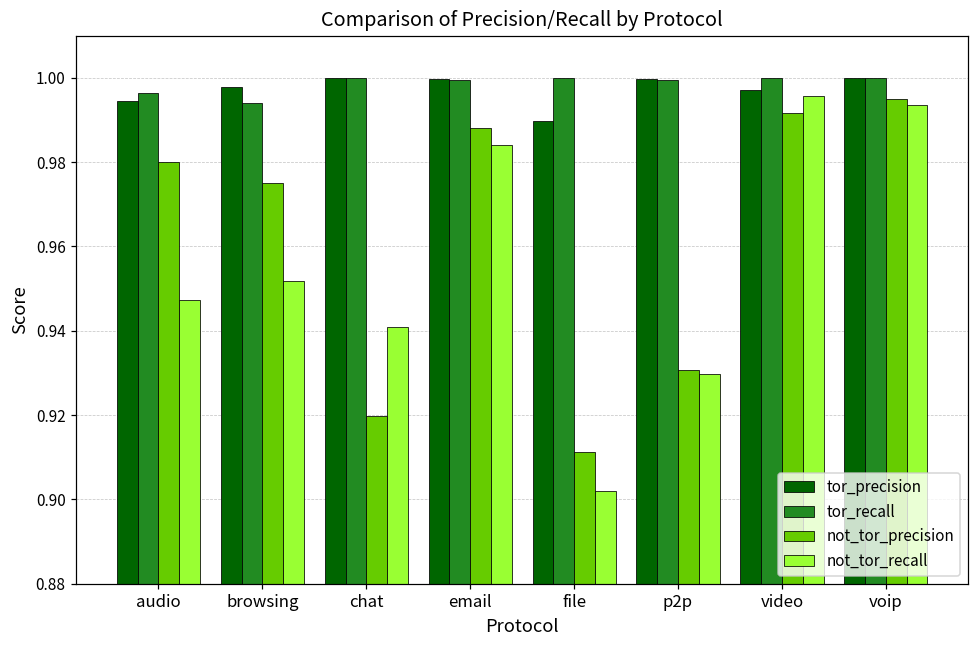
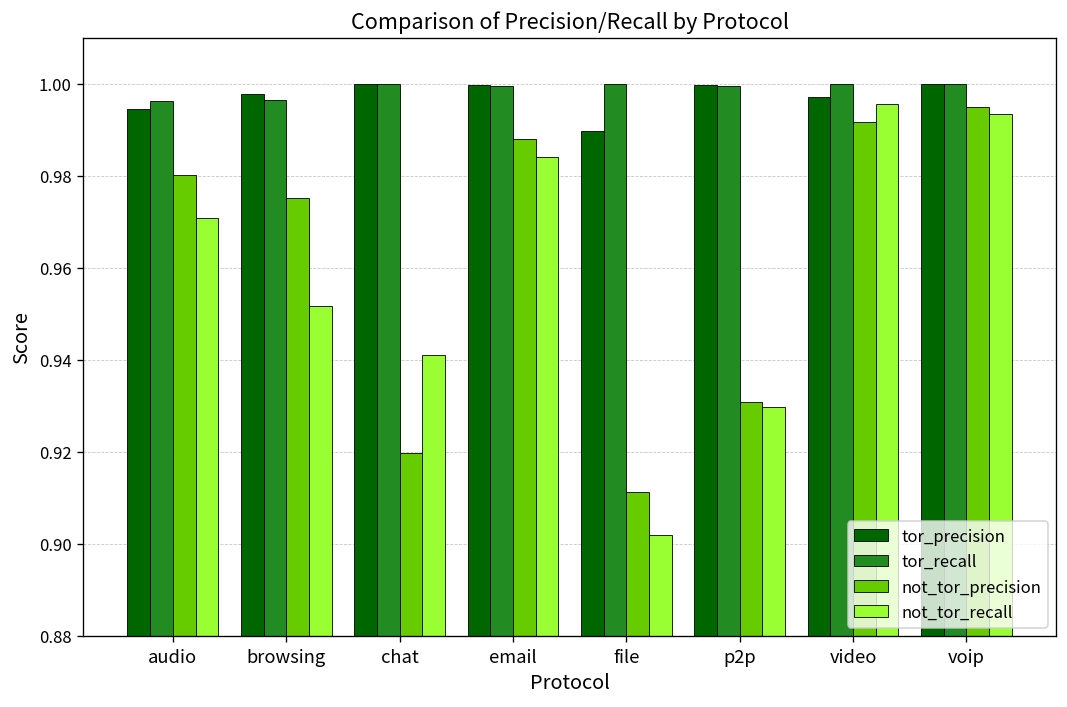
not_tor_recall, audio: 0.947 -> 0.971
tor_recall, browsing: 0.994 -> 0.996
